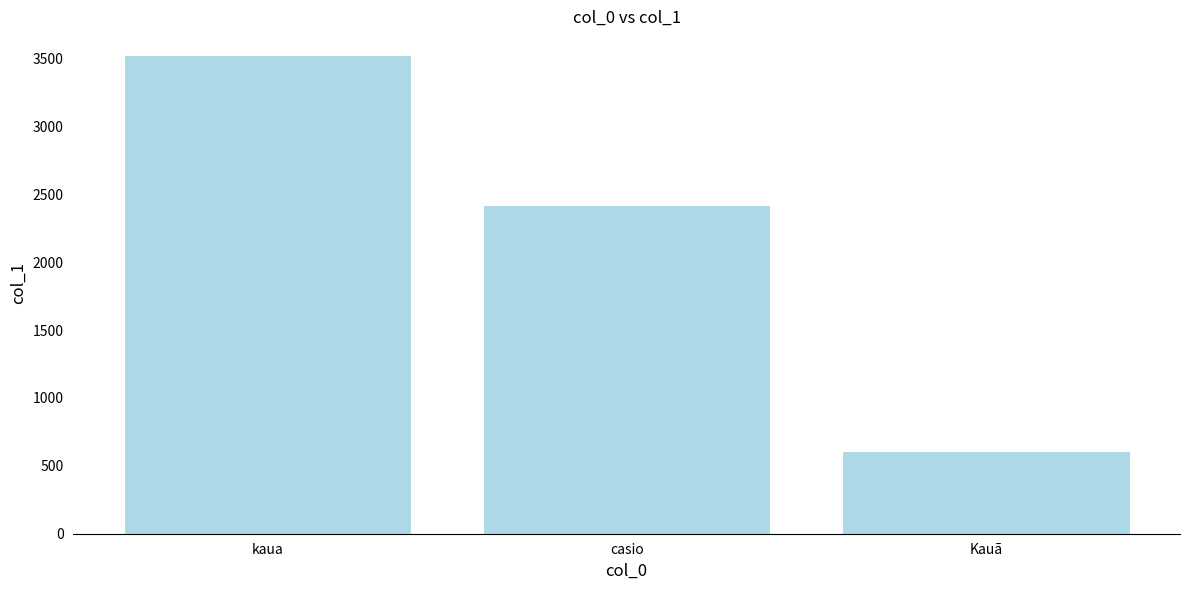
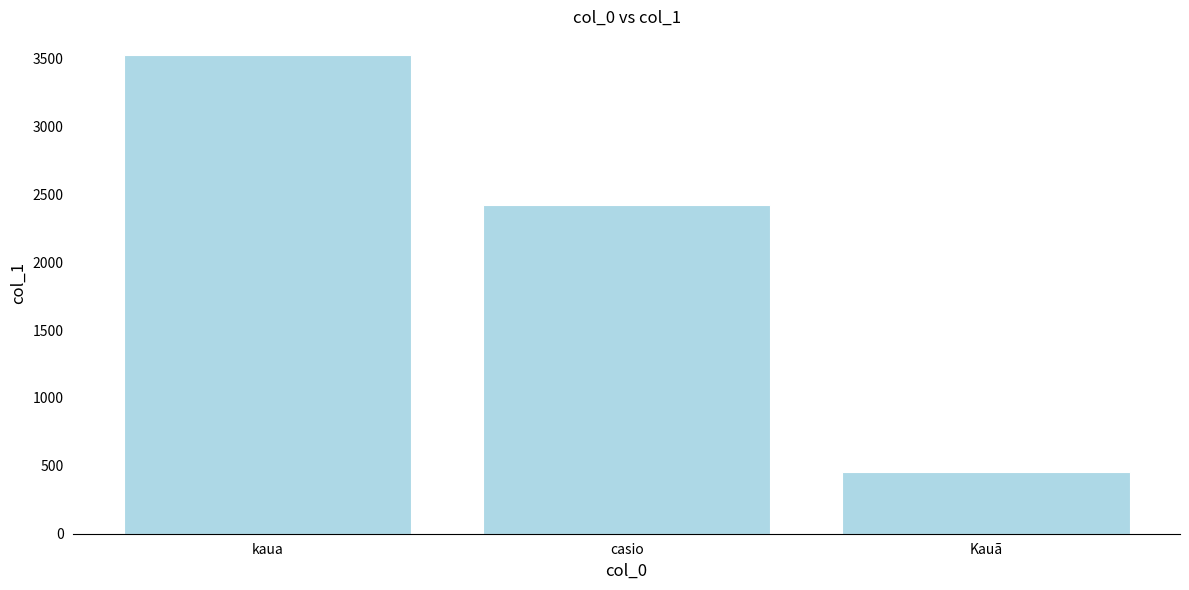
Kauã: 610 -> 450
